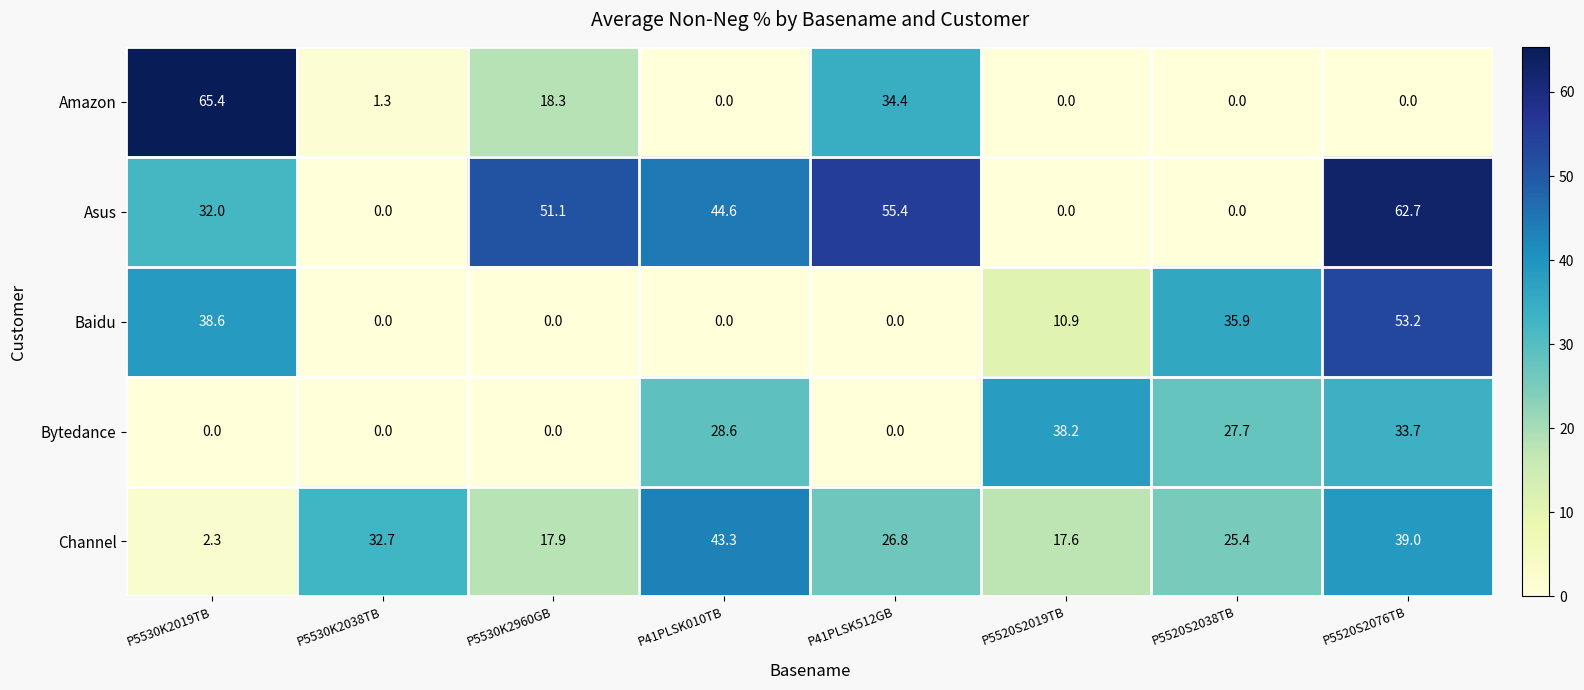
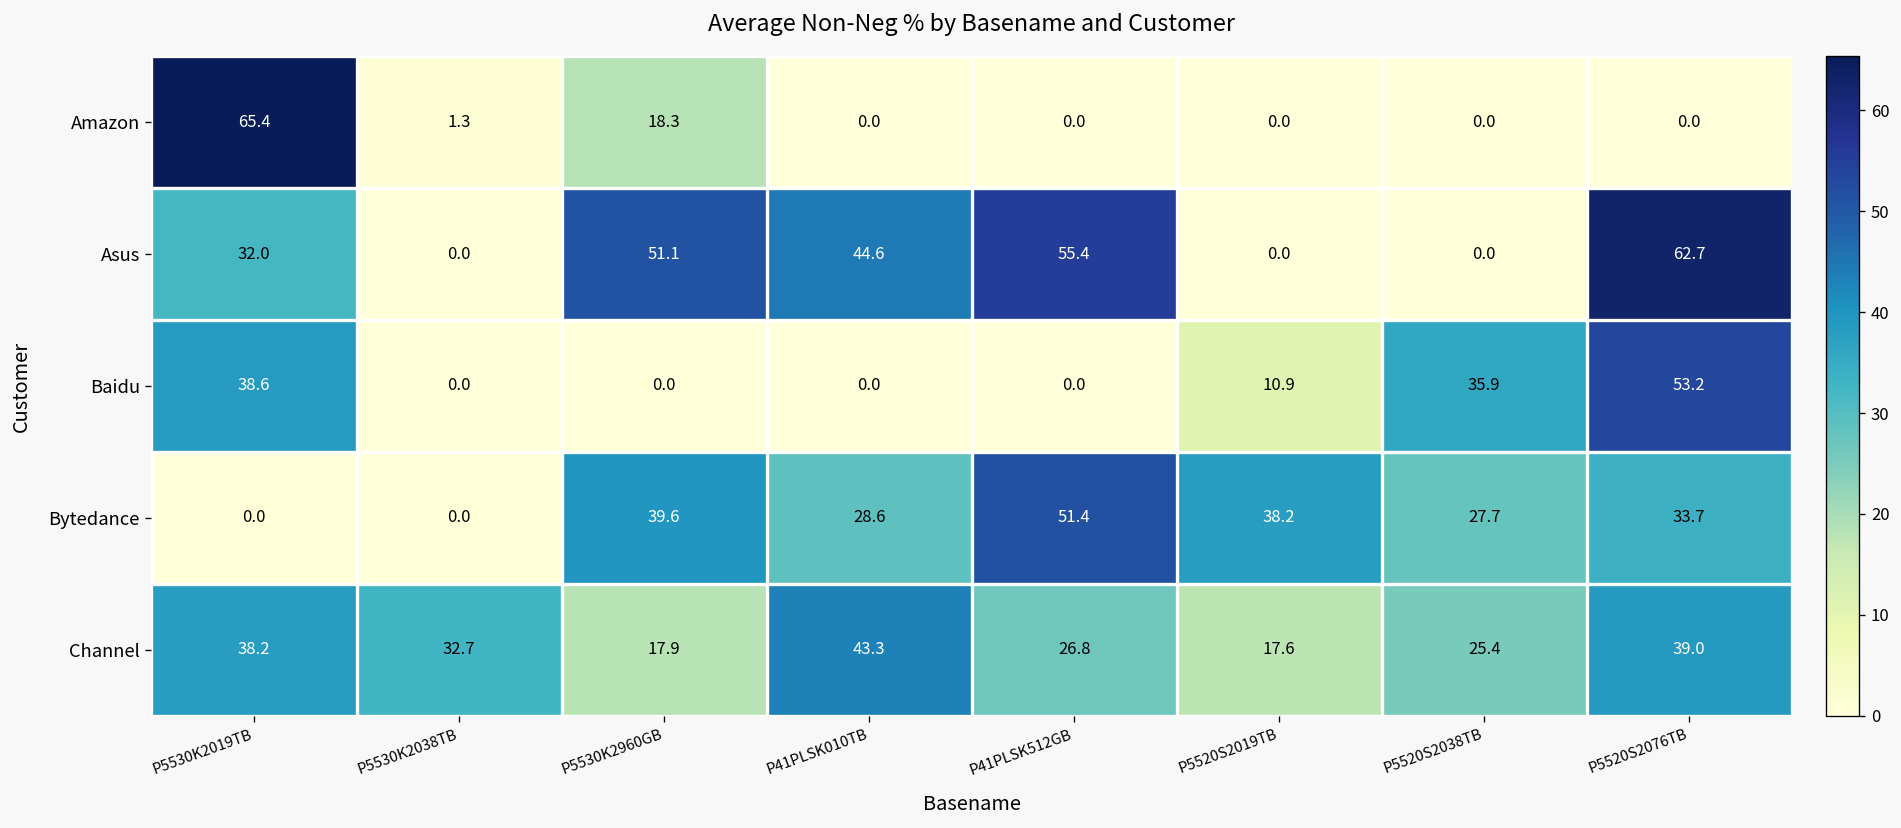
Amazon, P41PLSK512GB: 34.4 -> 0.0
Bytedance, P5530K2960GB: 0.0 -> 39.6
Bytedance, P41PLSK512GB: 0.0 -> 51.4
Channel, P5530K2019TB: 2.3 -> 38.2
